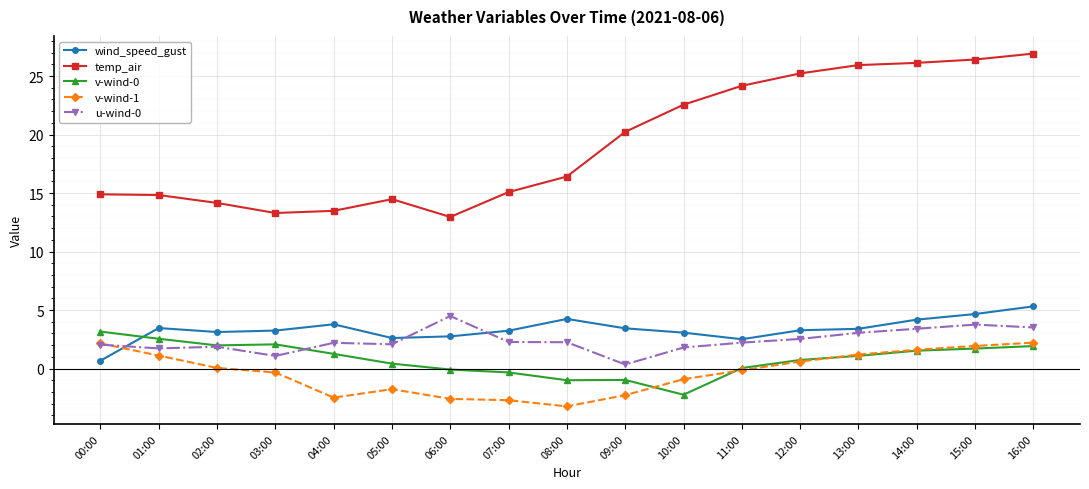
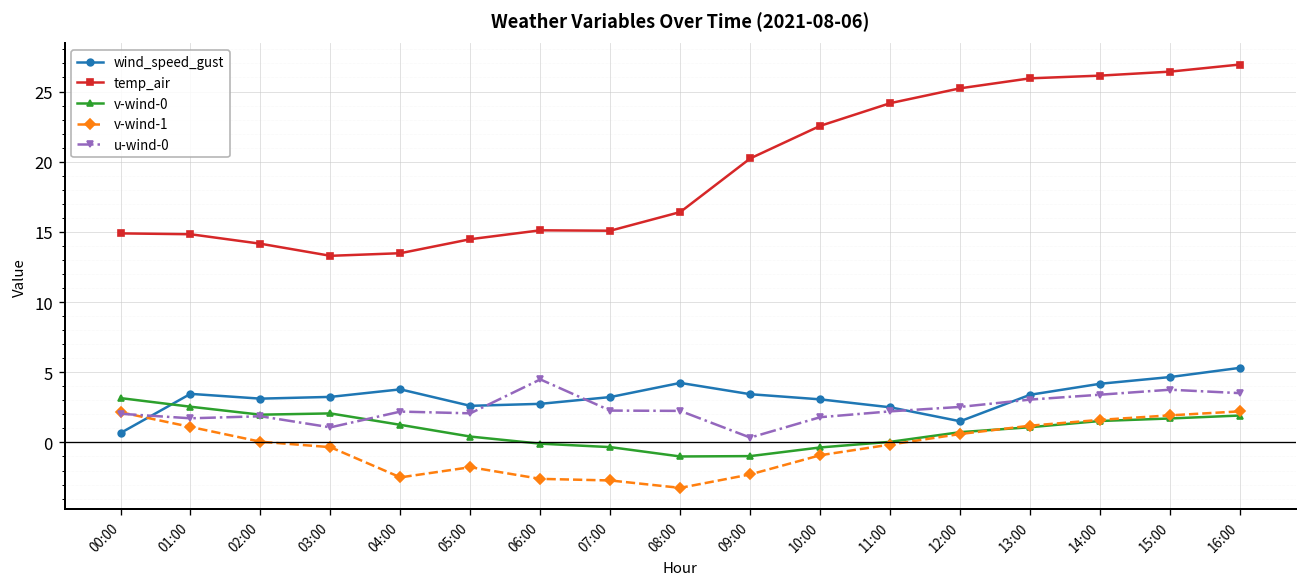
temp_air, 06:00: 13.0 -> 15.1
v-wind-0, 10:00: -2.2 -> -0.4
wind_speed_gust, 12:00: 3.3 -> 1.5
